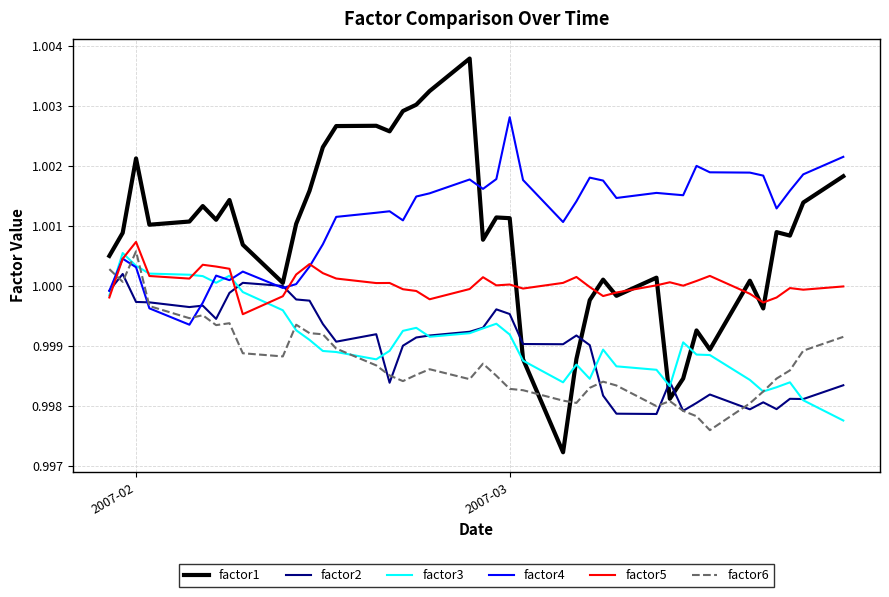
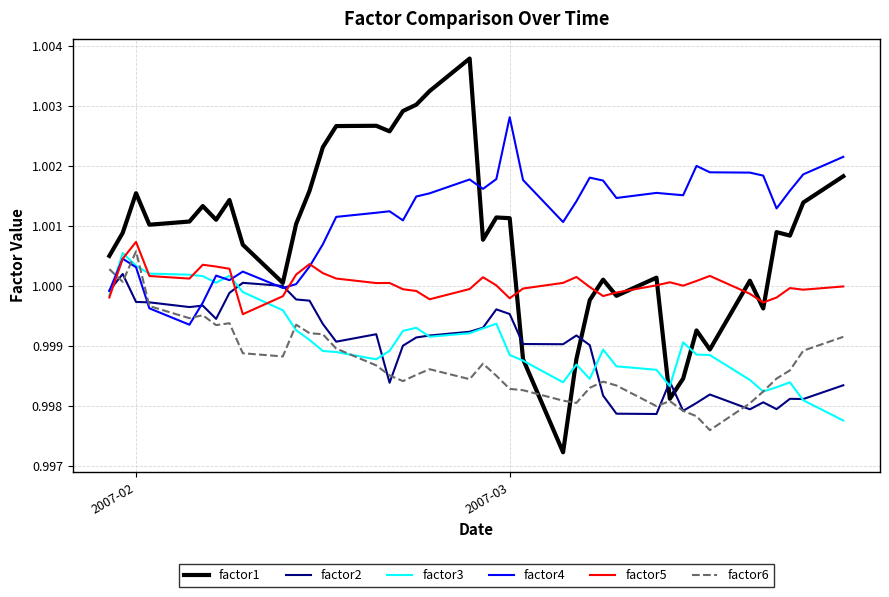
factor1, 2007-02: 1.0021 -> 1.0016
factor3, 2007-03: 0.9992 -> 0.9989
factor5, 2007-03: 1.0000 -> 0.9998
